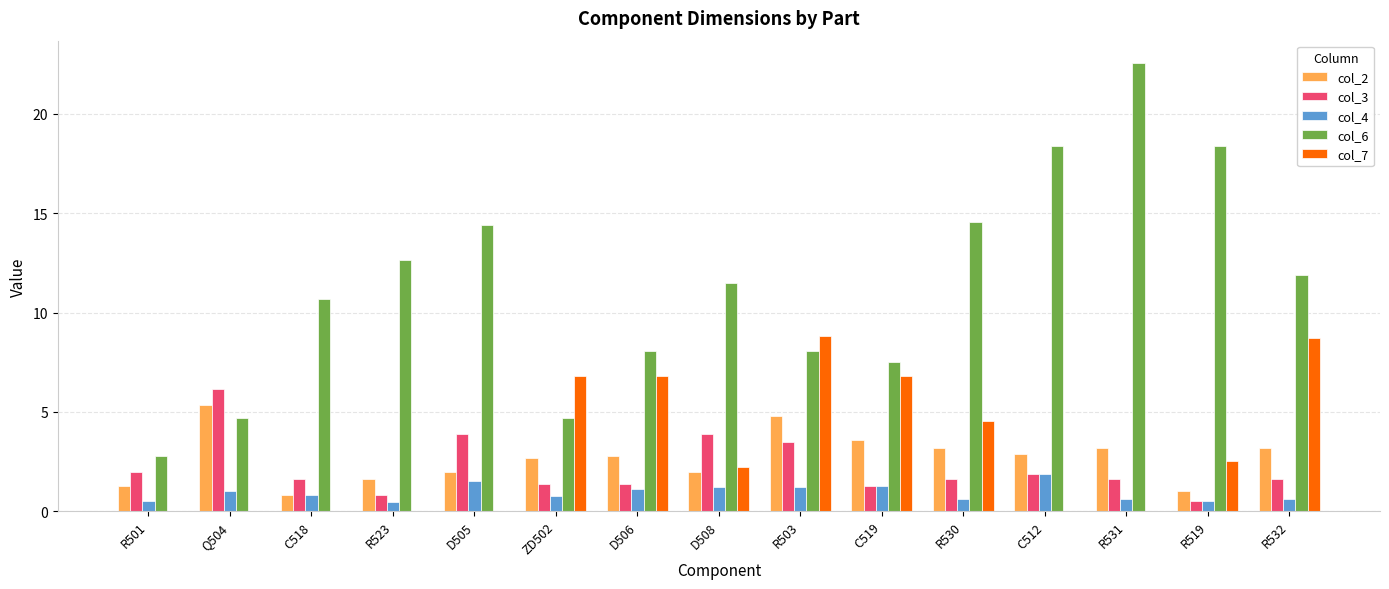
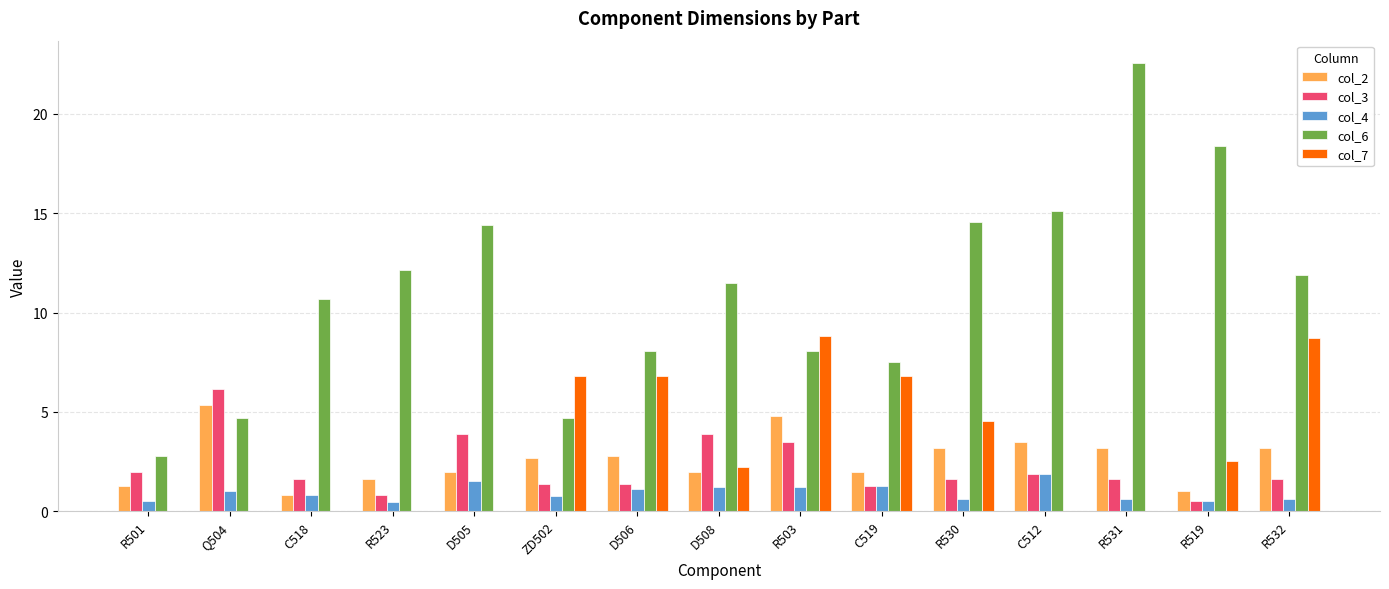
col_6, R523: 12.7 -> 12.2
col_2, C519: 3.6 -> 2.0
col_2, C512: 2.9 -> 3.5
col_6, C512: 18.4 -> 15.1
